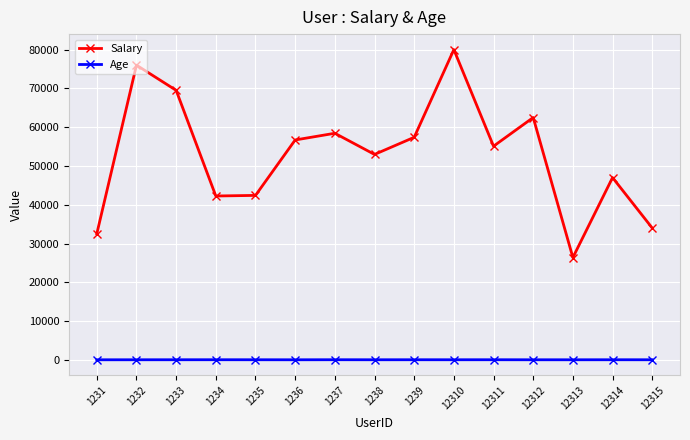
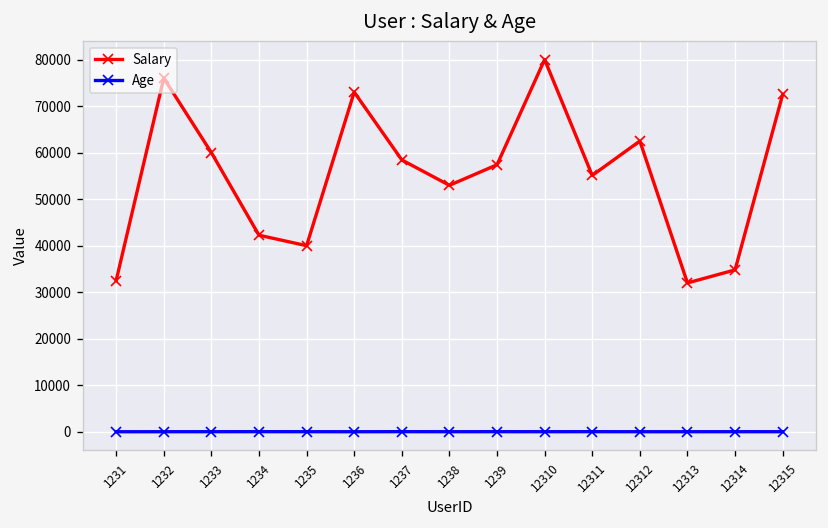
Salary, 1233: 70000 -> 60000
Salary, 1235: 42000 -> 40000
Salary, 1236: 57000 -> 73000
Salary, 12313: 26000 -> 32000
Salary, 12314: 47000 -> 35000
Salary, 12315: 34000 -> 72000
